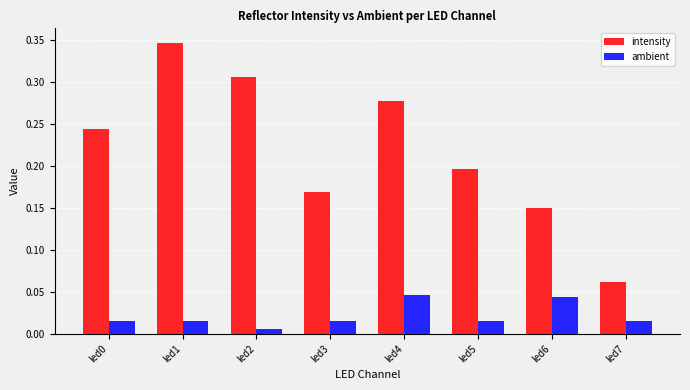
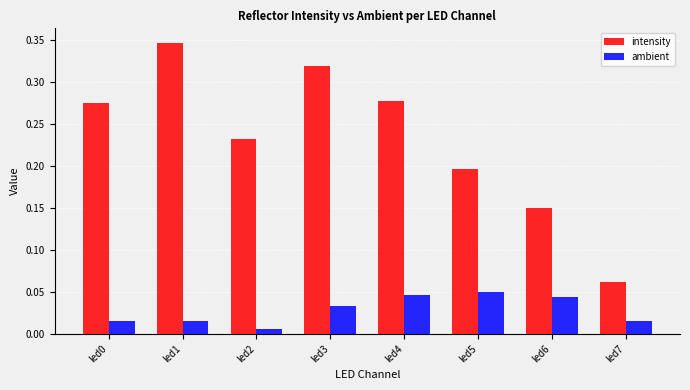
intensity, led0: 0.24 -> 0.27
intensity, led2: 0.31 -> 0.23
intensity, led3: 0.17 -> 0.32
ambient, led3: 0.02 -> 0.03
ambient, led5: 0.01 -> 0.05
